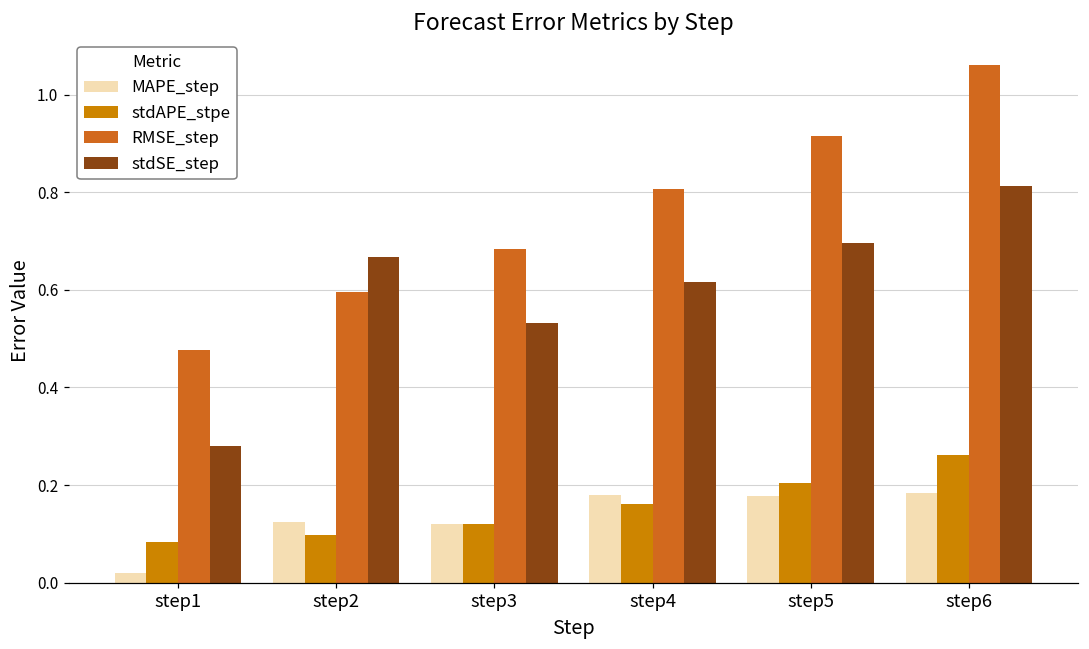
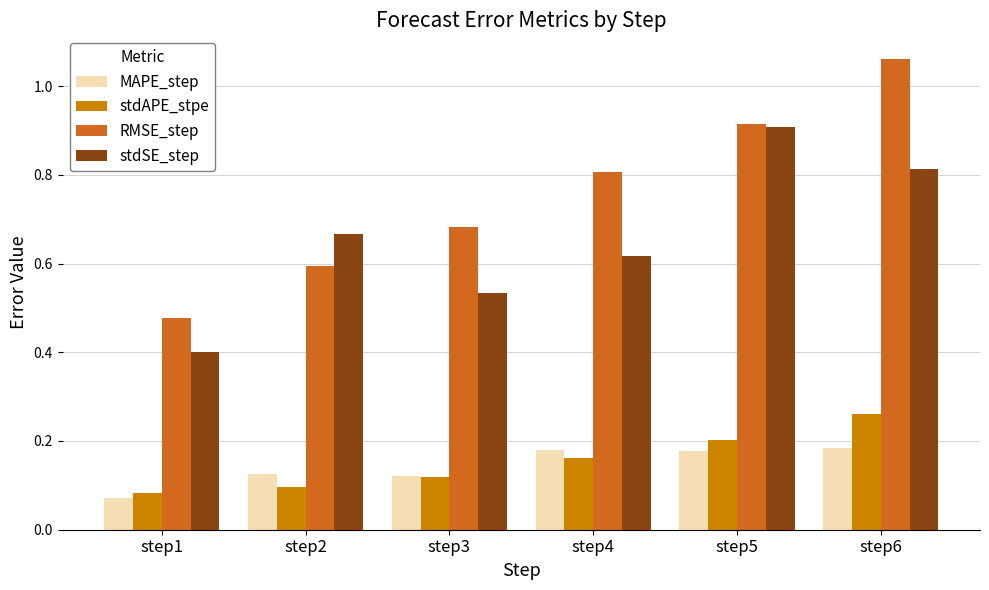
MAPE_step, step1: 0.02 -> 0.07
stdSE_step, step1: 0.28 -> 0.40
stdSE_step, step5: 0.70 -> 0.91
